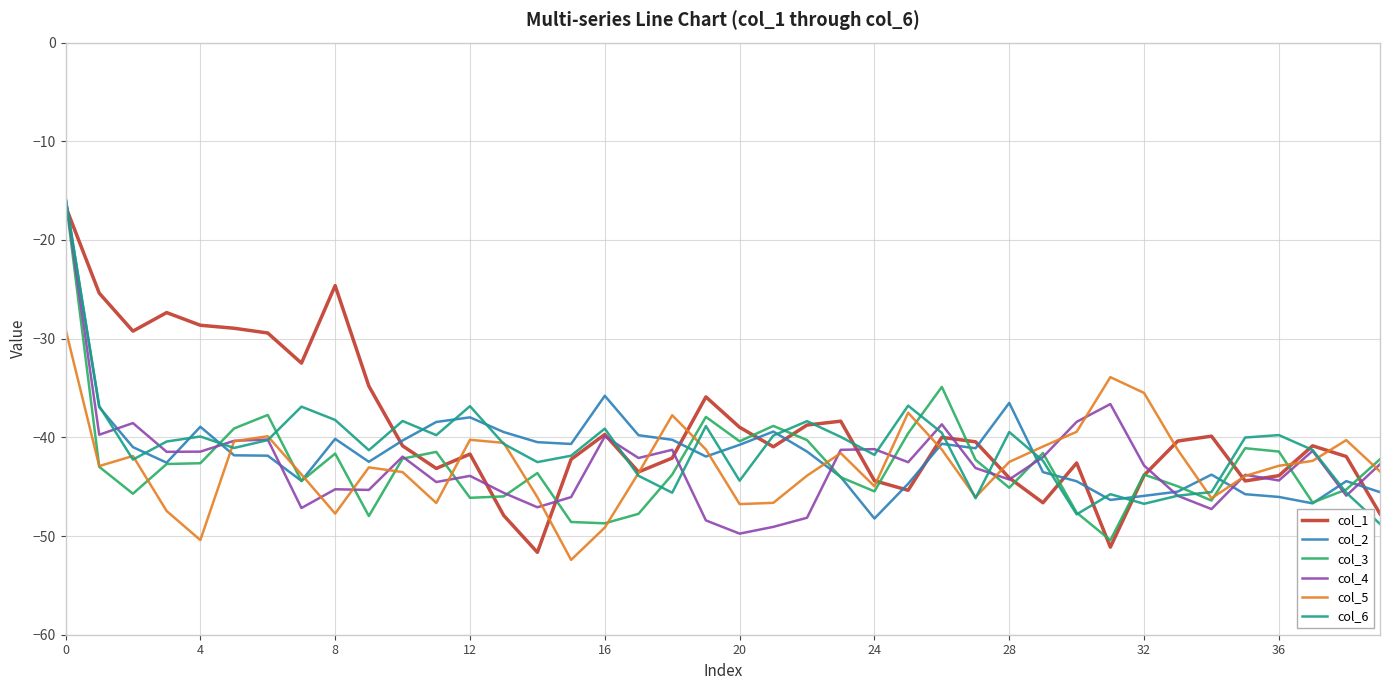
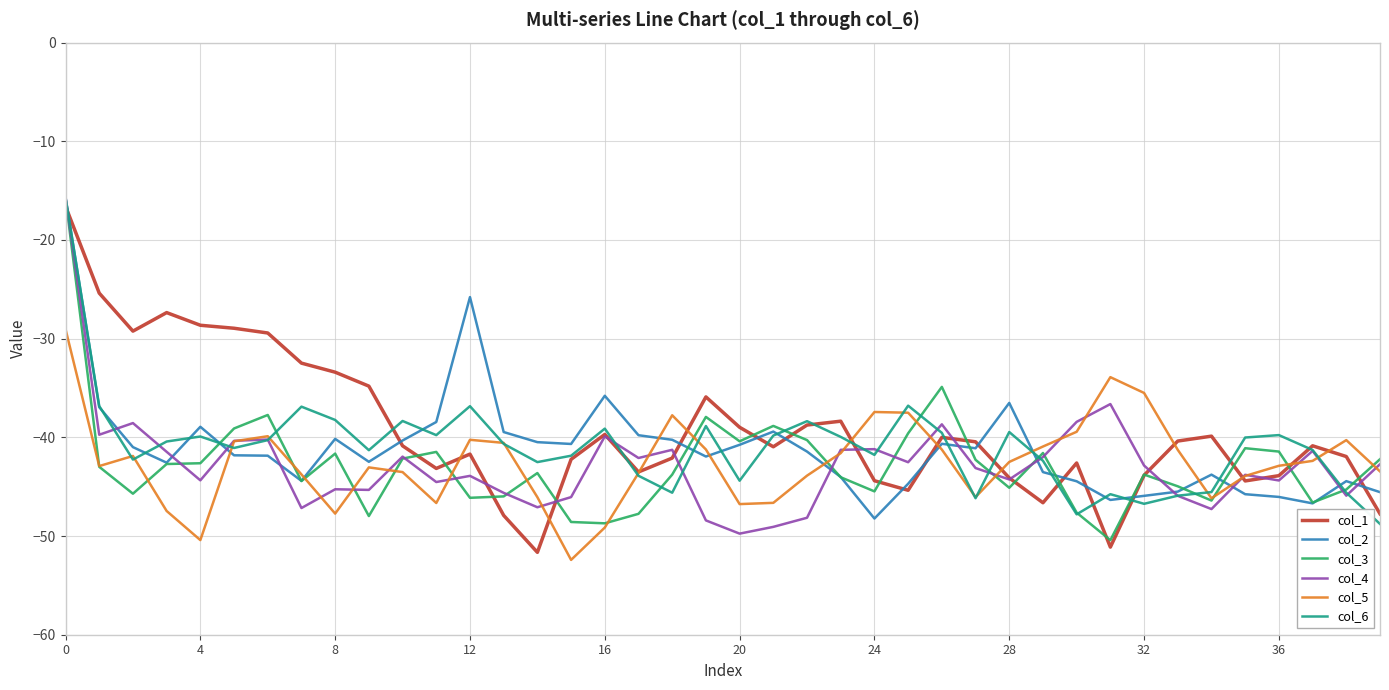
col_4, 4: -41 -> -44
col_1, 8: -25 -> -33
col_2, 12: -38 -> -26
col_5, 24: -45 -> -37
